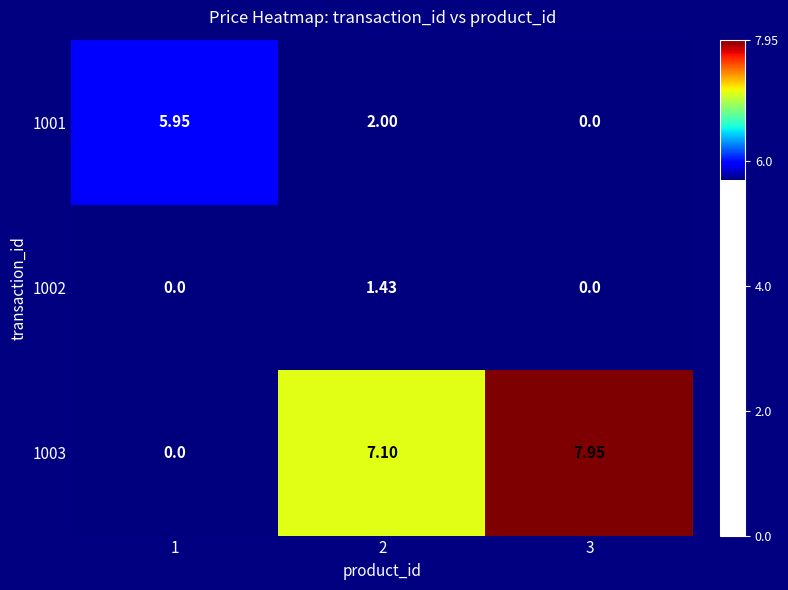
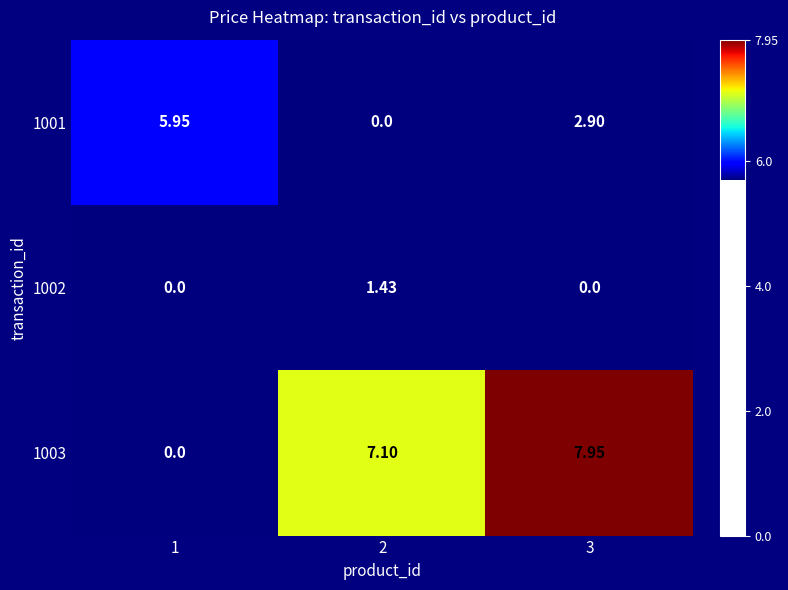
1001, 2: 2.00 -> 0.0
1001, 3: 0.0 -> 2.90
